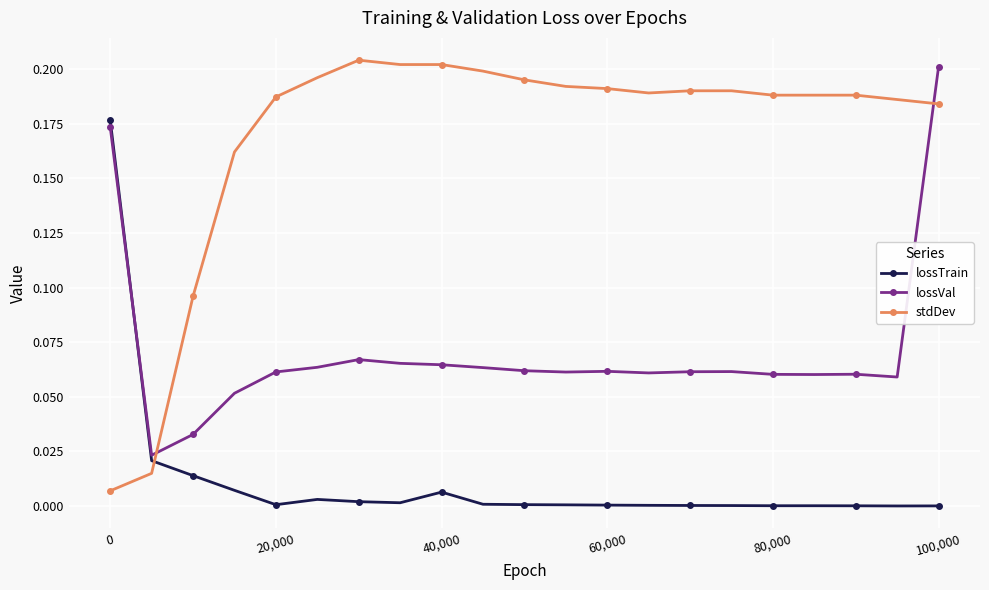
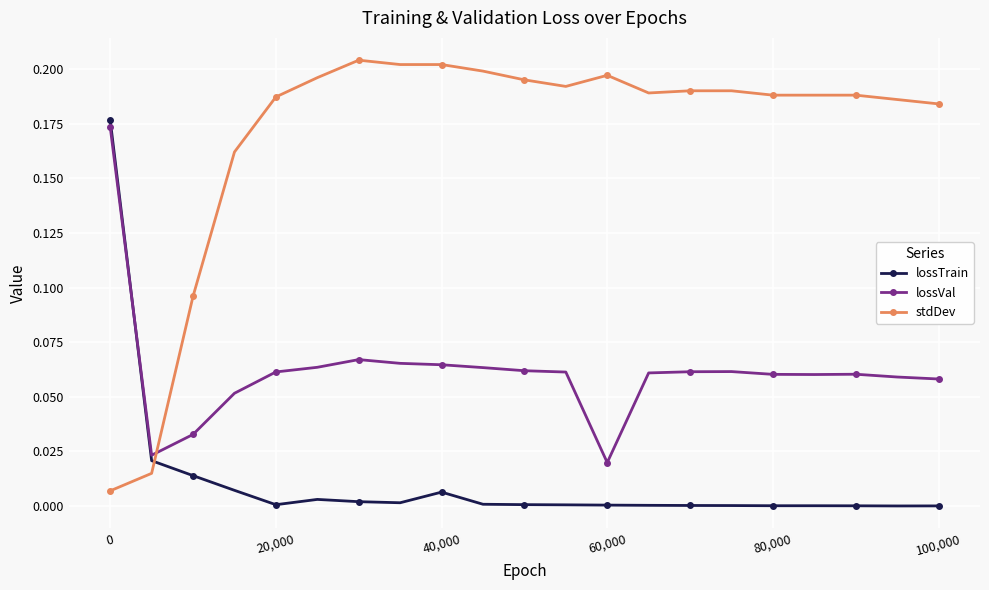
lossVal, 60,000: 0.062 -> 0.020
stdDev, 60,000: 0.191 -> 0.197
lossVal, 100,000: 0.201 -> 0.058
